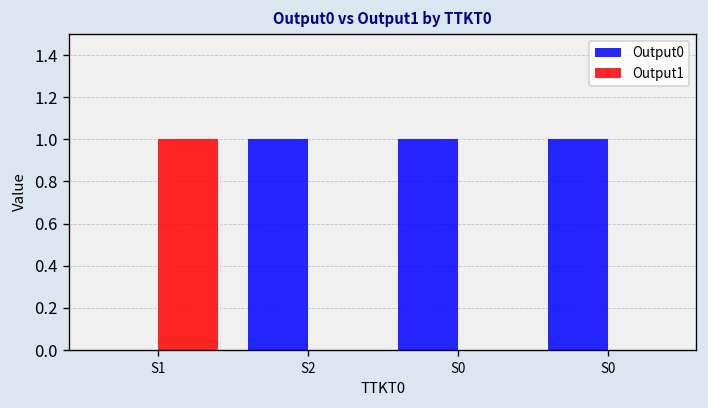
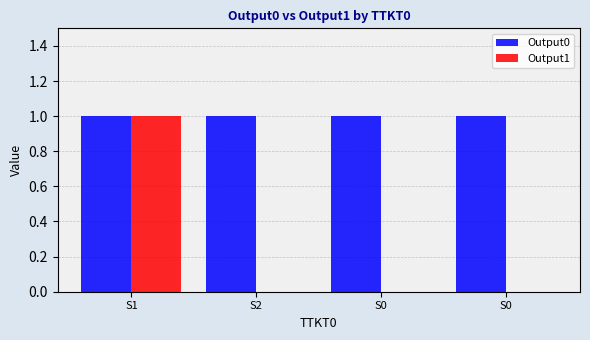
Output0, S1: 0 -> 1
